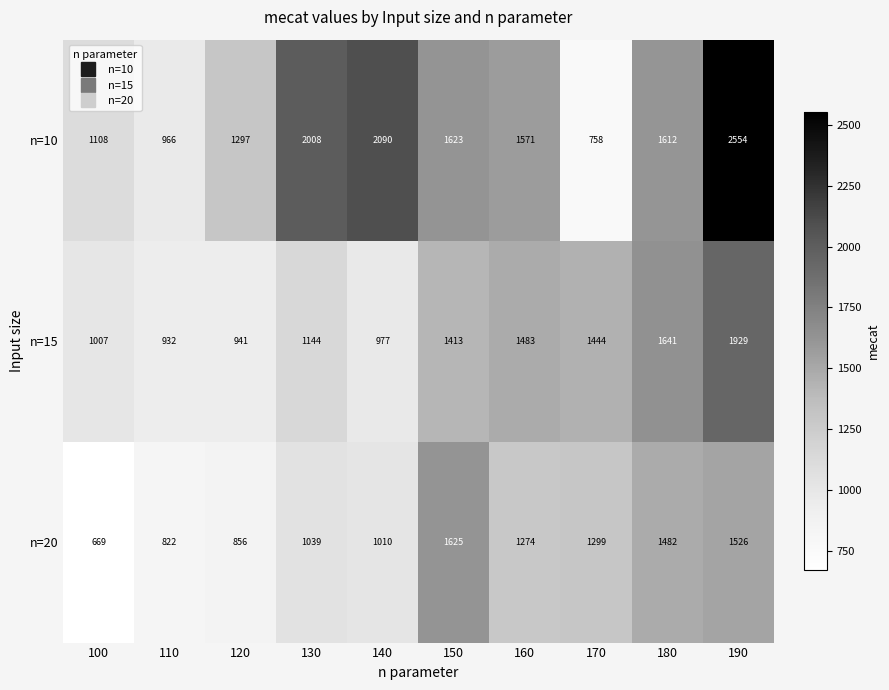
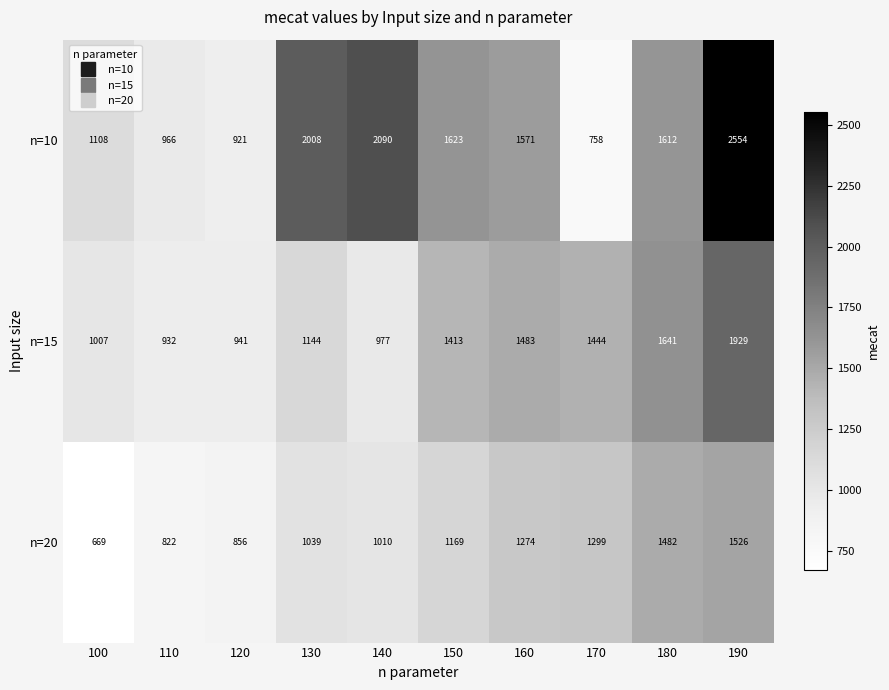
n=10, 120: 1297 -> 921
n=20, 150: 1625 -> 1169
